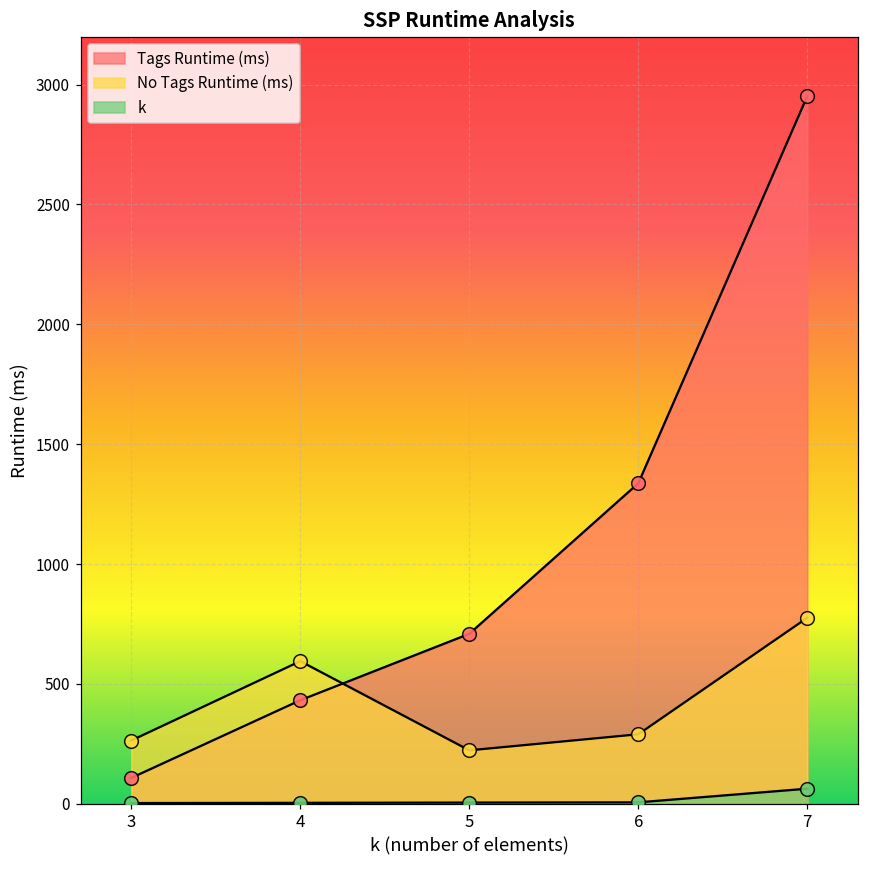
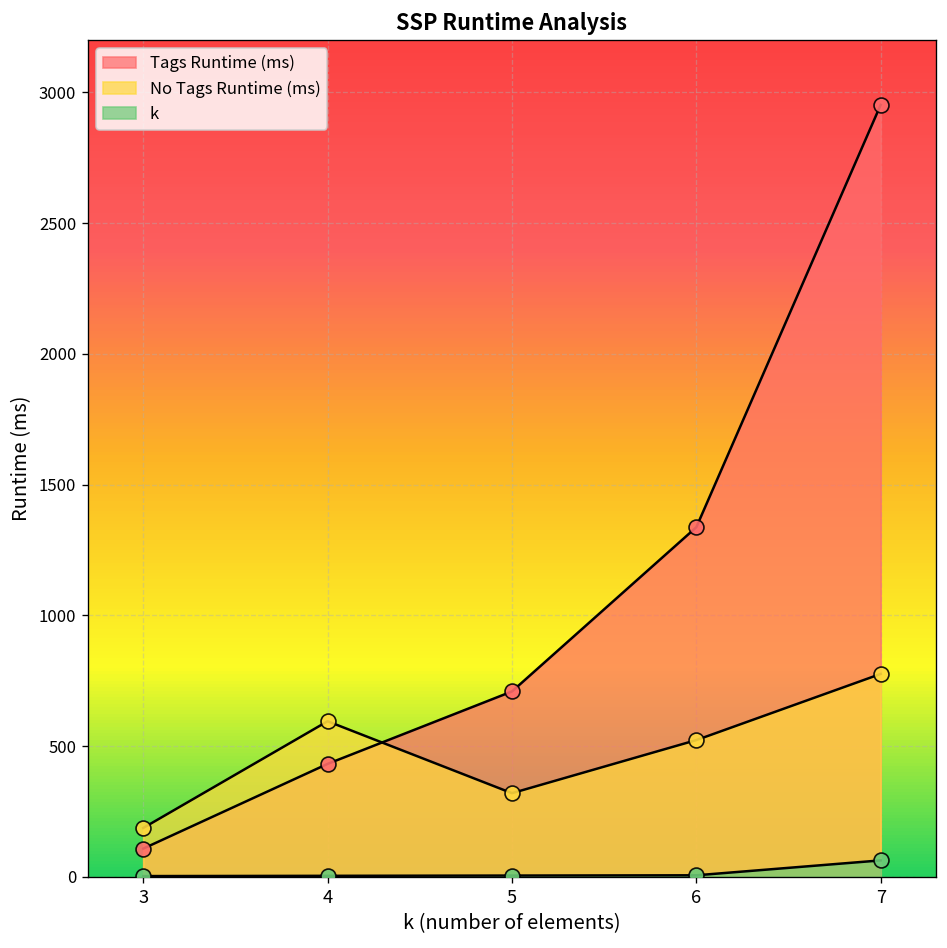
No Tags Runtime (ms), 3: 260 -> 190
No Tags Runtime (ms), 5: 220 -> 320
No Tags Runtime (ms), 6: 290 -> 520
